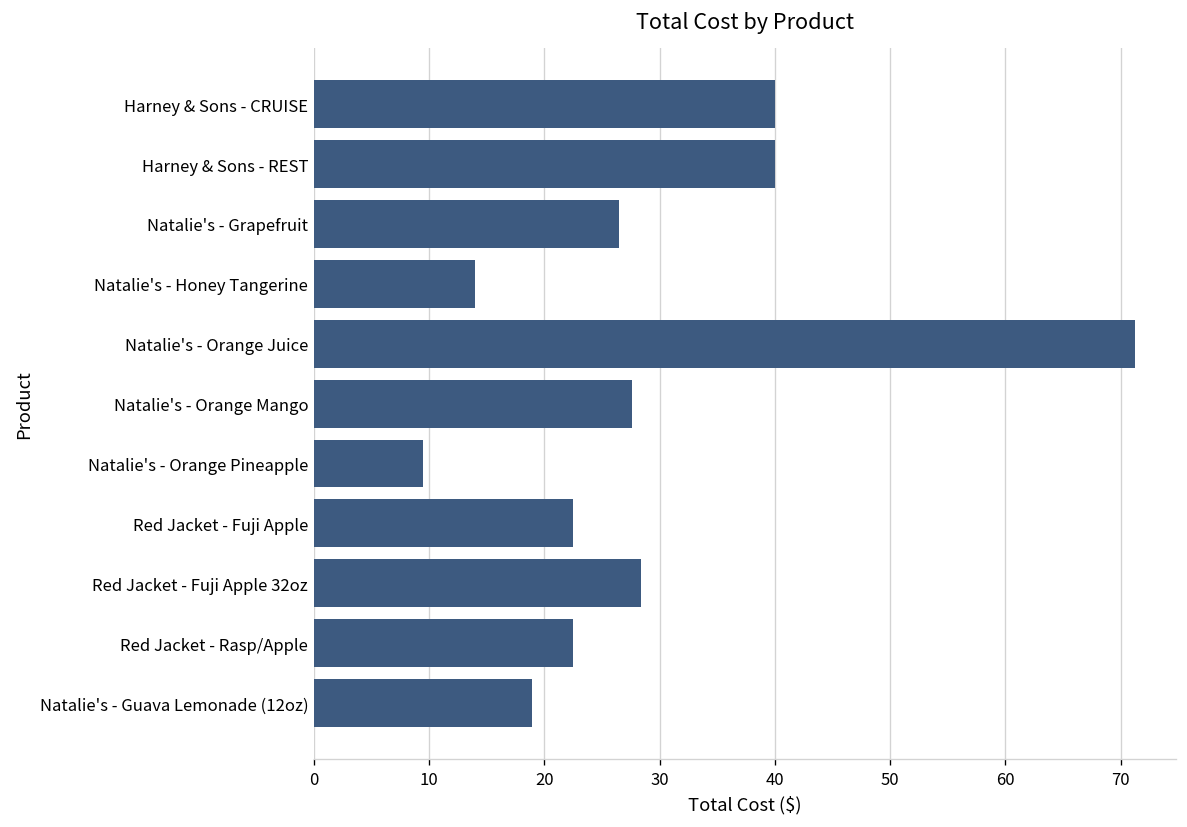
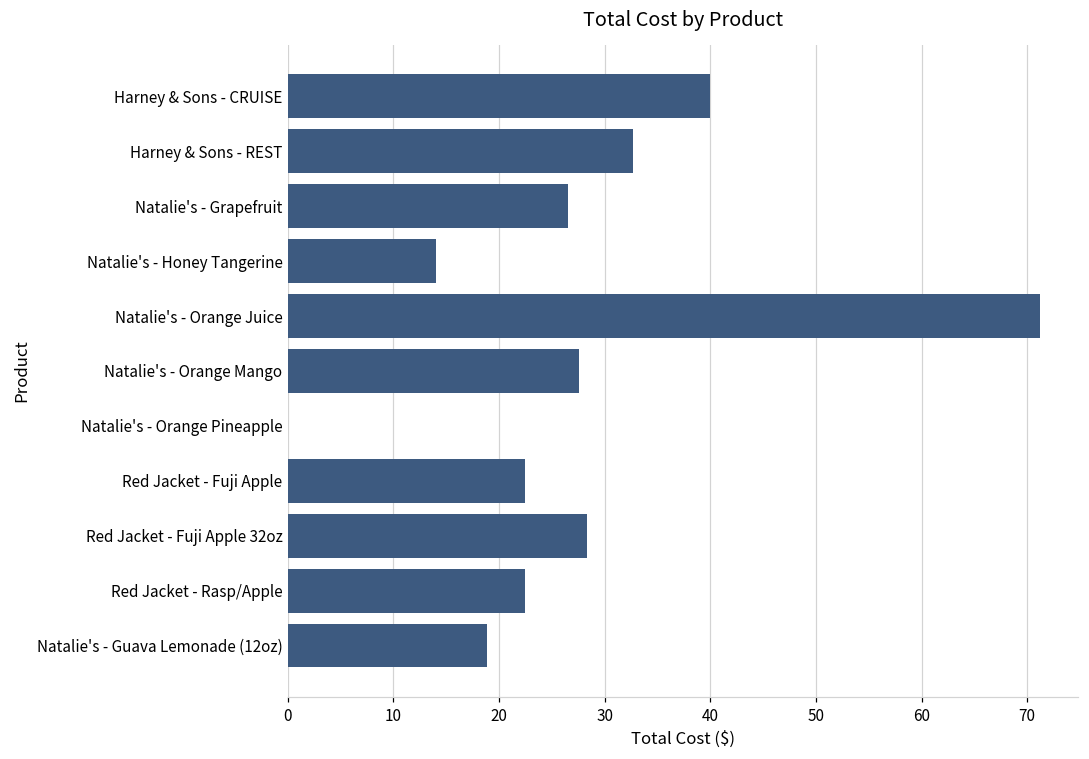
Harney & Sons - REST: 40 -> 33
Natalie's - Orange Pineapple: 10 -> 0
